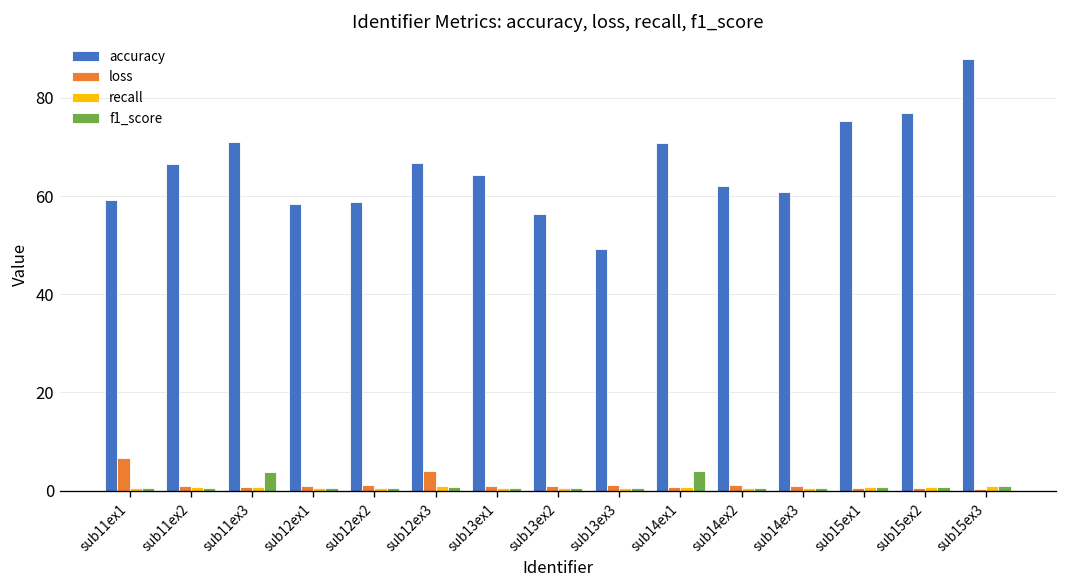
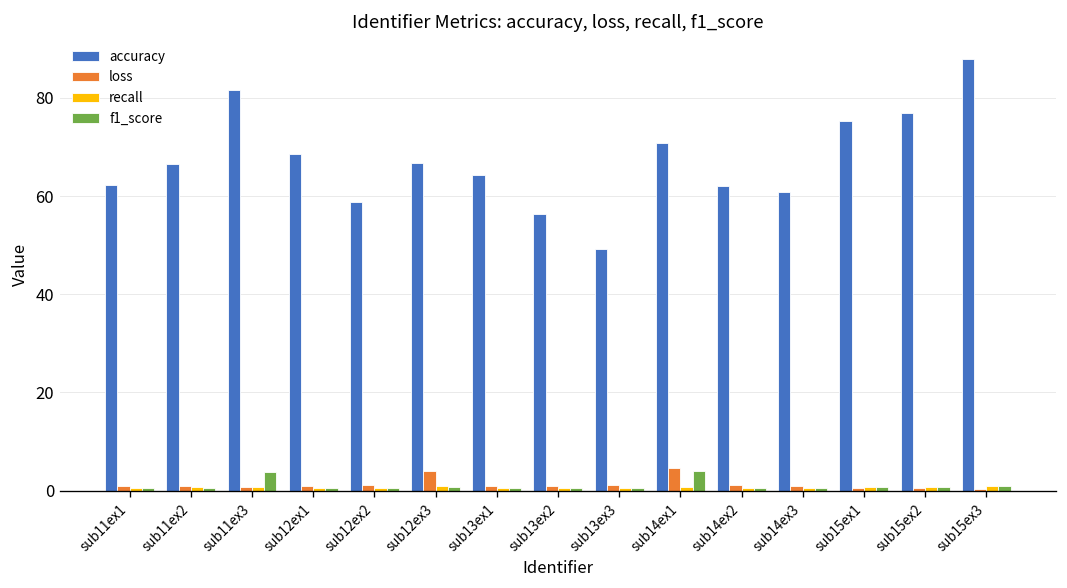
accuracy, sub11ex1: 59 -> 62
loss, sub11ex1: 7 -> 1
accuracy, sub11ex3: 71 -> 82
accuracy, sub12ex1: 58 -> 69
loss, sub14ex1: 1 -> 5
